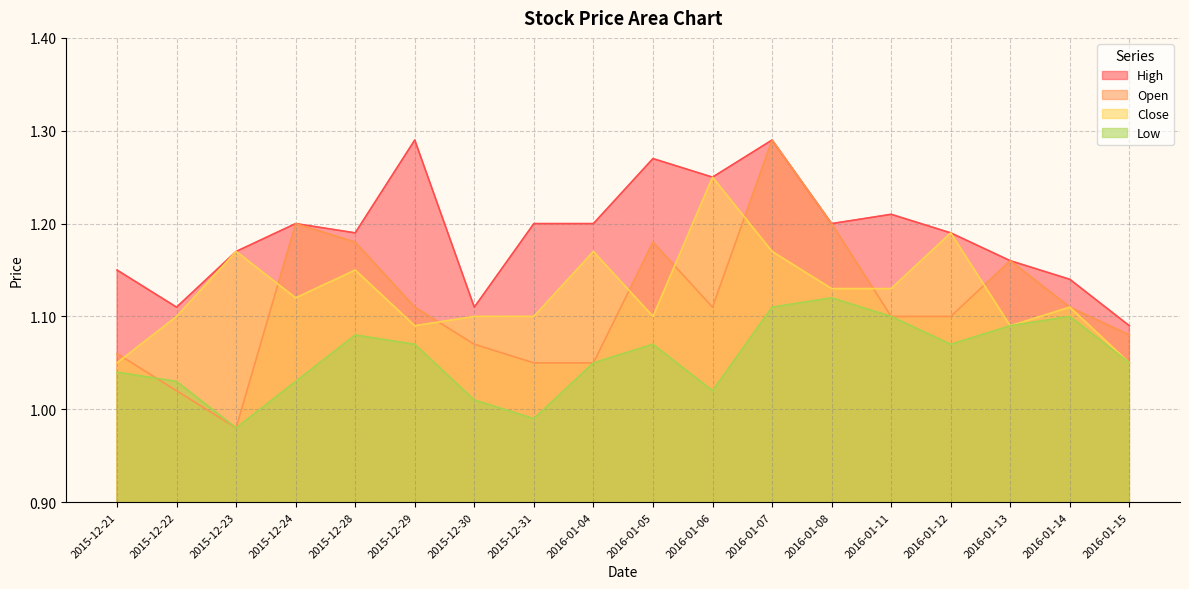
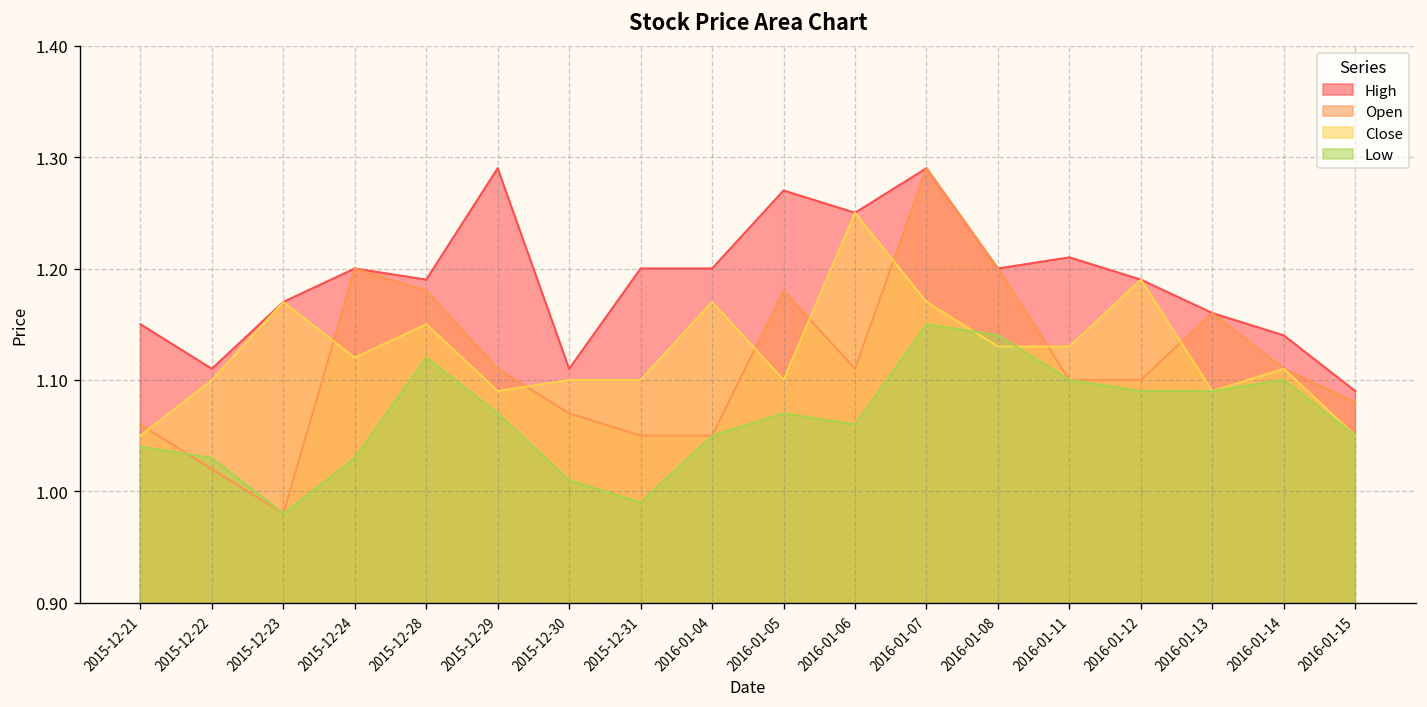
Low, 2015-12-28: 1.08 -> 1.12
Low, 2016-01-06: 1.02 -> 1.06
Low, 2016-01-07: 1.11 -> 1.15
Low, 2016-01-08: 1.12 -> 1.14
Low, 2016-01-12: 1.07 -> 1.09
